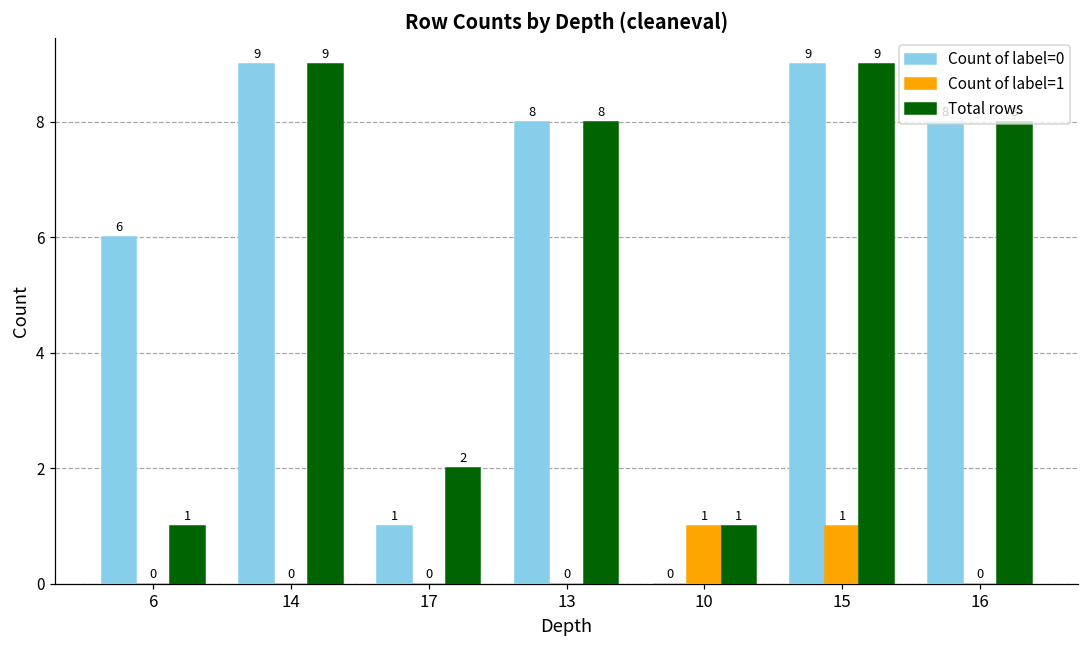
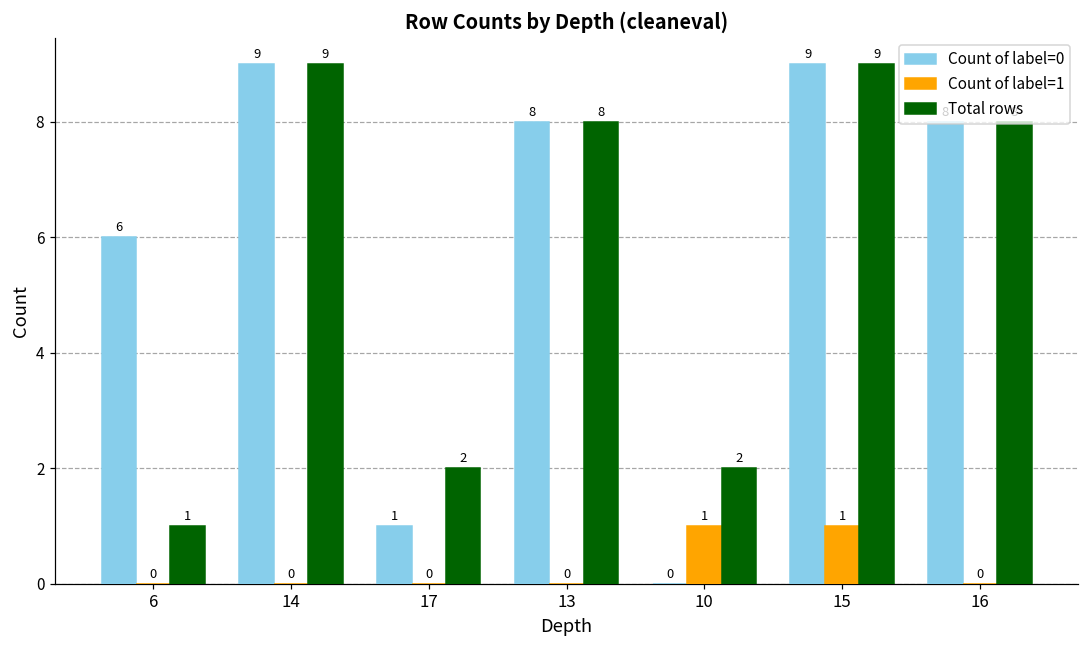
Total rows, 10: 1 -> 2
